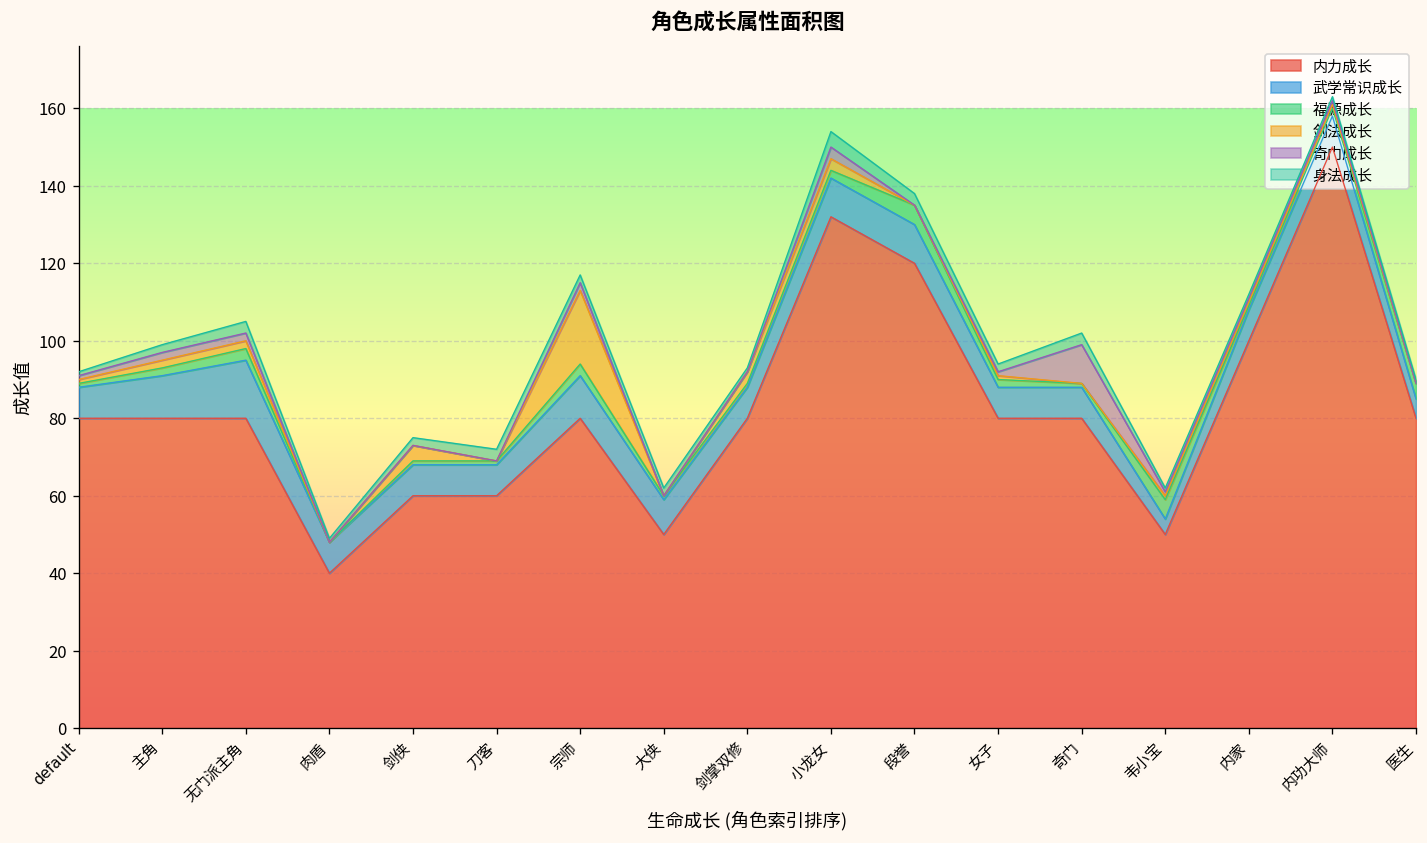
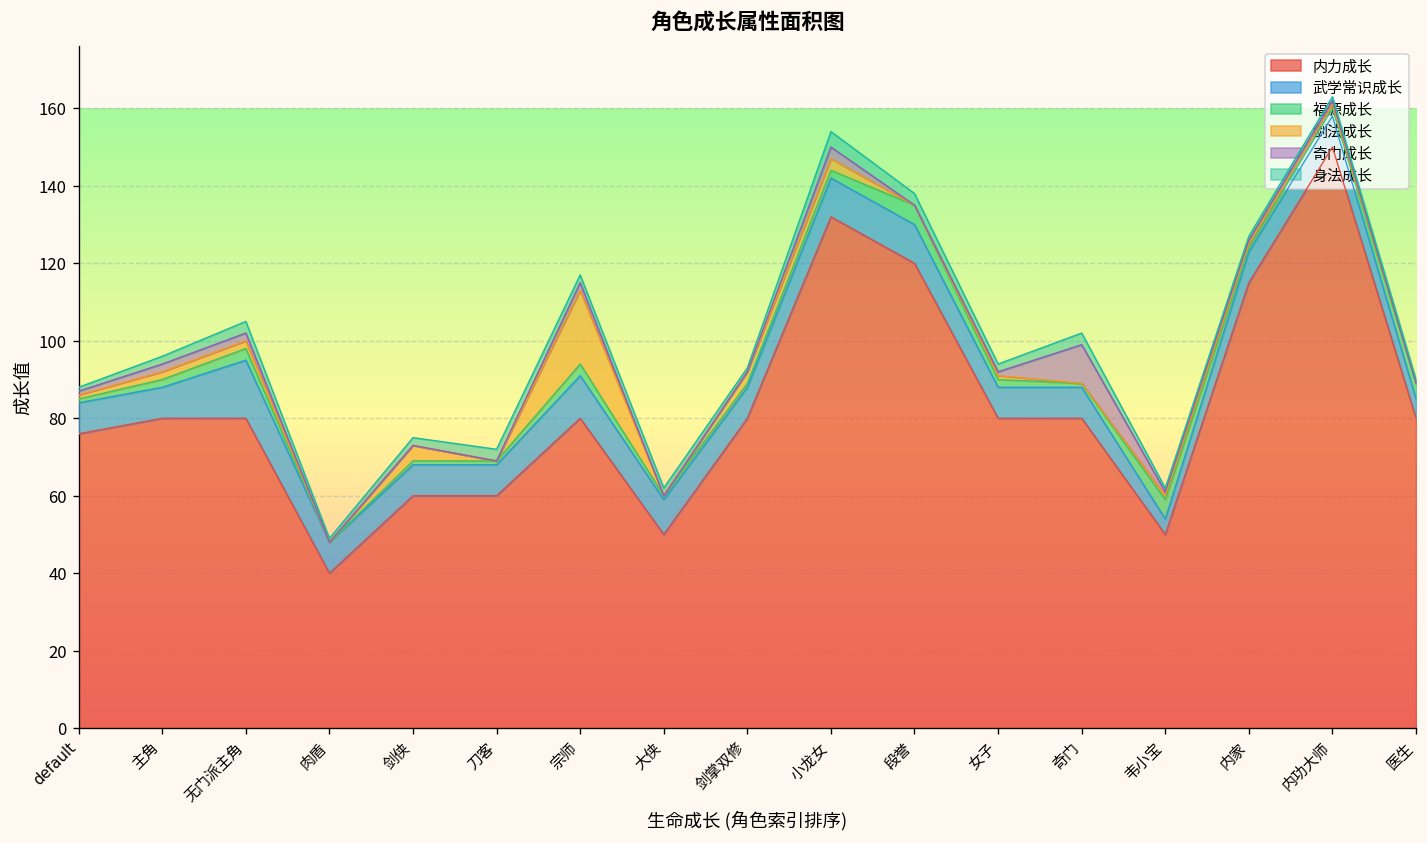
内力成长, default: 80 -> 76
武学常识成长, 主角: 11 -> 8
内力成长, 内家: 100 -> 115
